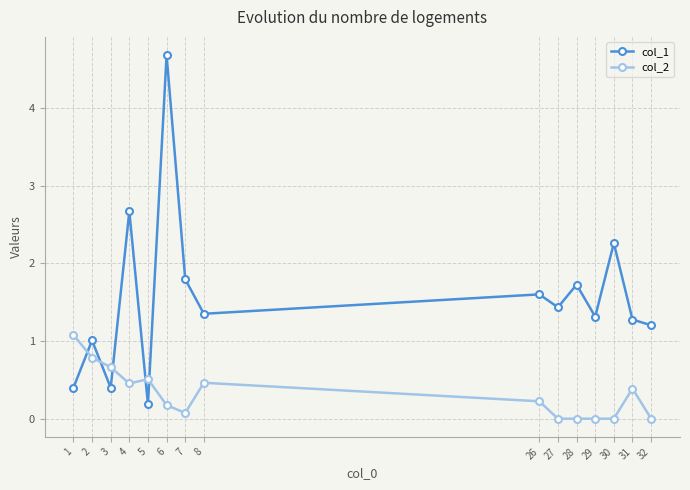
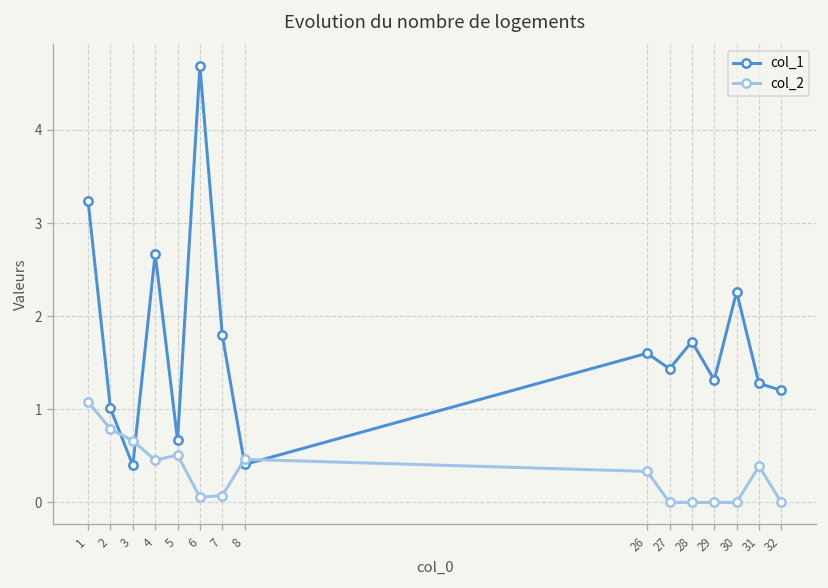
col_1, 1: 0.4 -> 3.2
col_1, 5: 0.2 -> 0.7
col_2, 6: 0.2 -> 0.1
col_1, 8: 1.4 -> 0.4
col_2, 26: 0.2 -> 0.3
